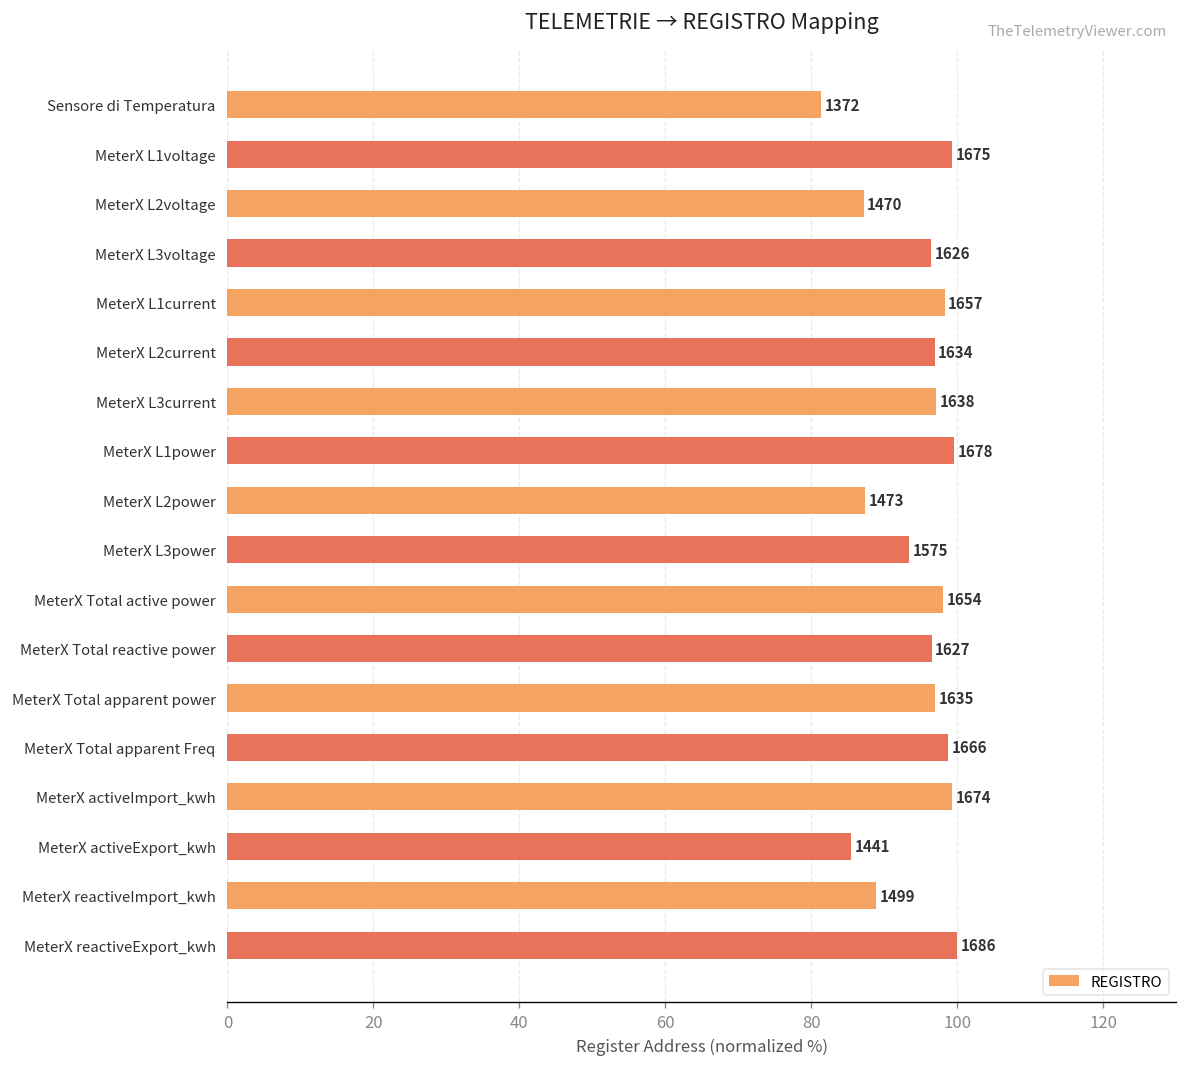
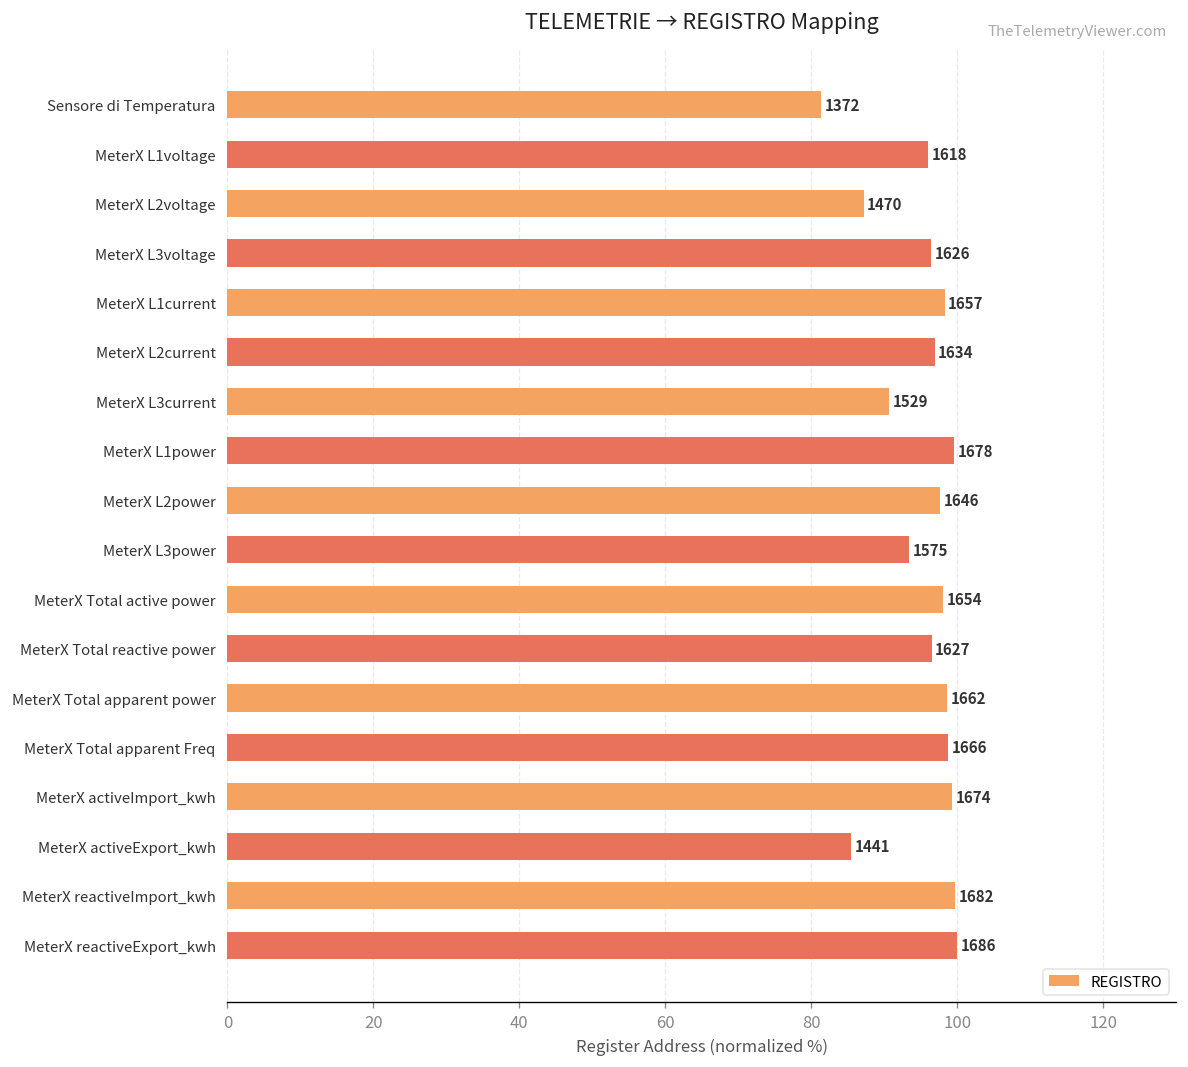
MeterX L1voltage: 1675 -> 1618
MeterX L3current: 1638 -> 1529
MeterX L2power: 1473 -> 1646
MeterX Total apparent power: 1635 -> 1662
MeterX reactiveImport_kwh: 1499 -> 1682
